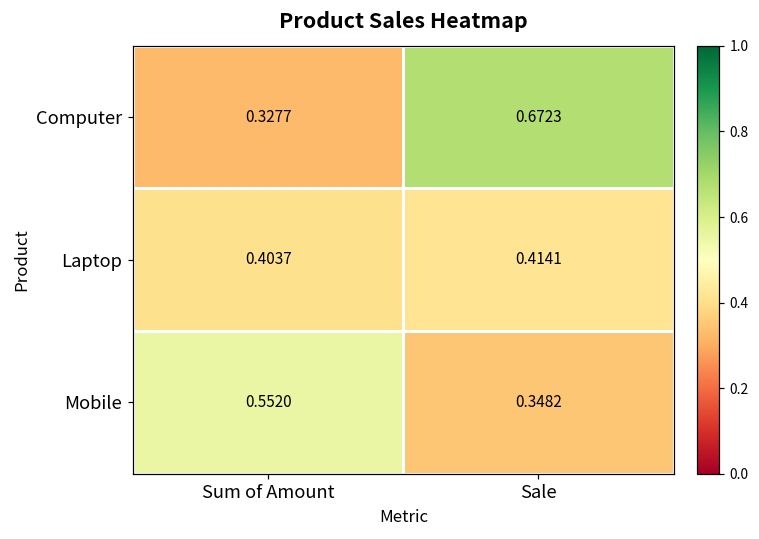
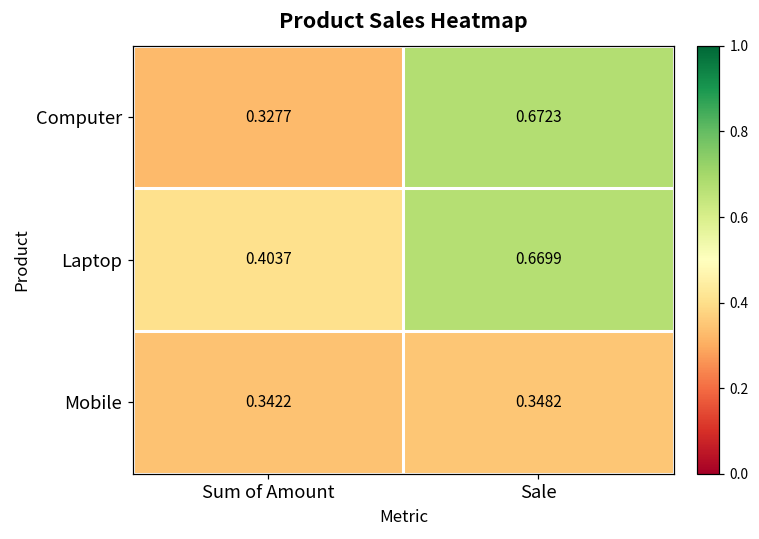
Laptop, Sale: 0.4141 -> 0.6699
Mobile, Sum of Amount: 0.5520 -> 0.3422
